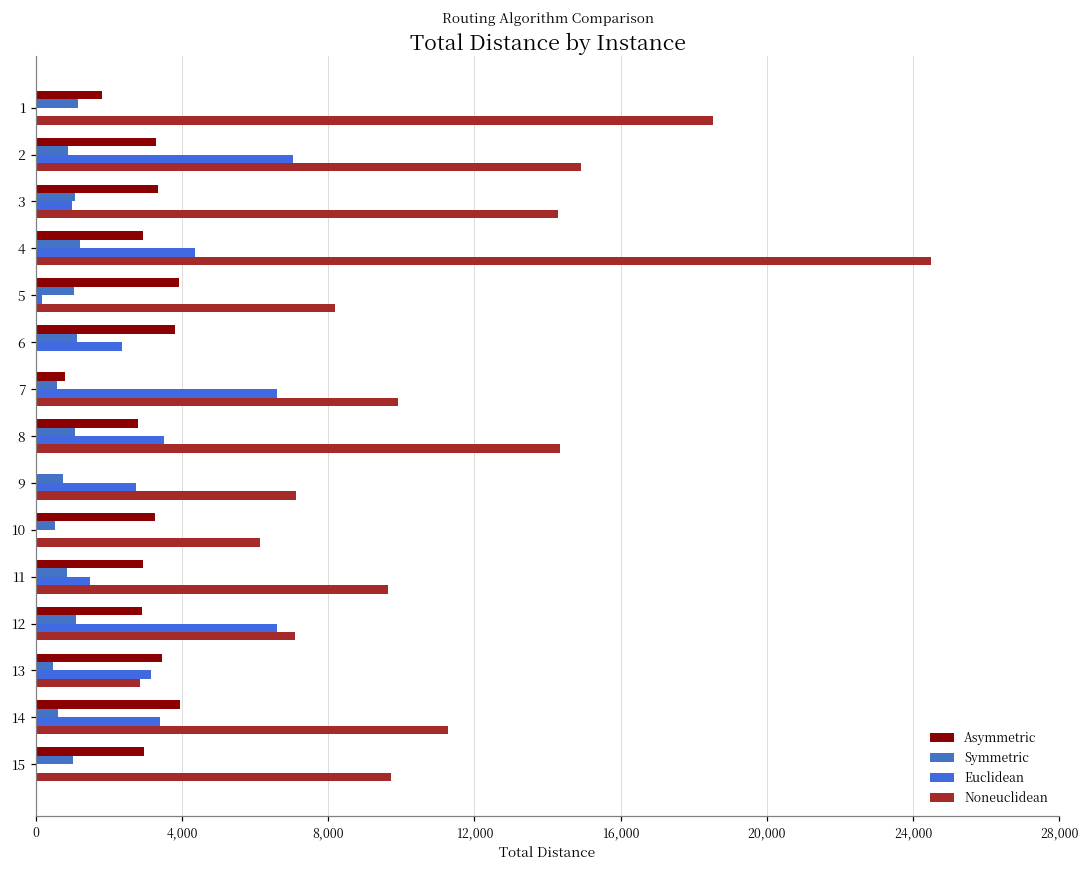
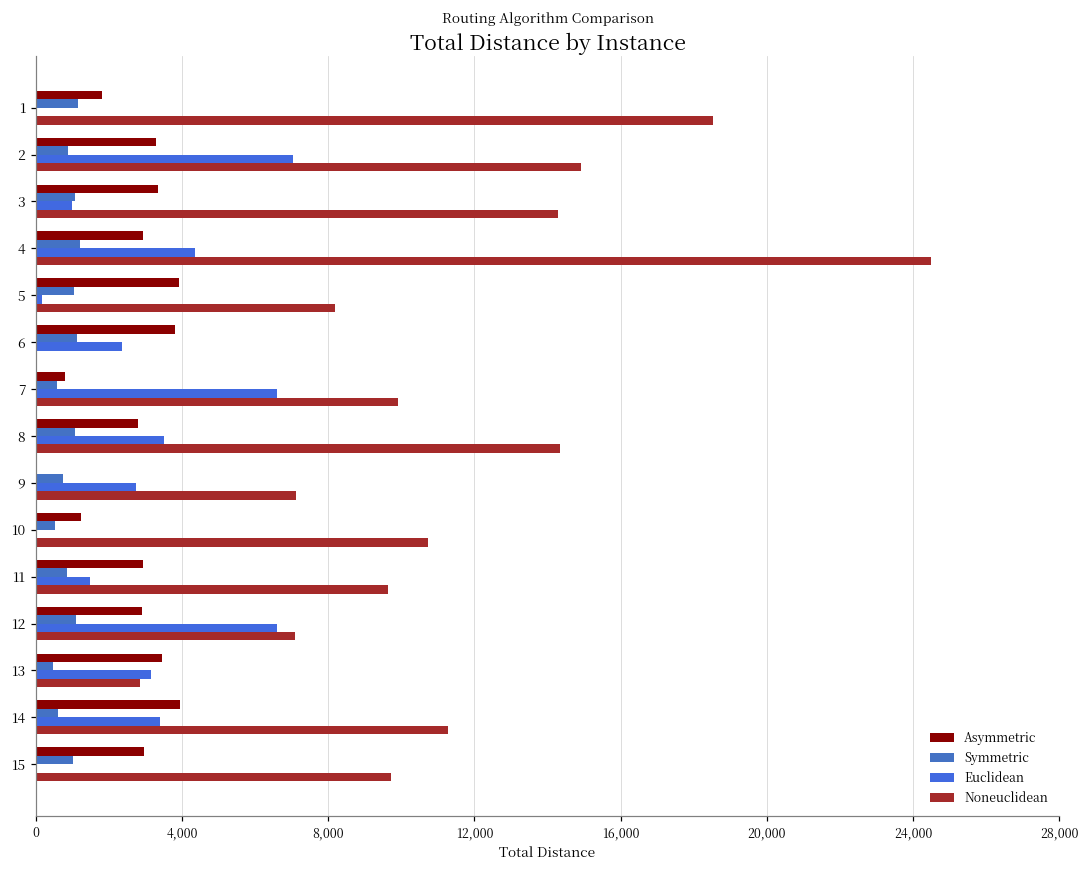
Asymmetric, 10: 3,300 -> 1,200
Noneuclidean, 10: 6,100 -> 10,700
